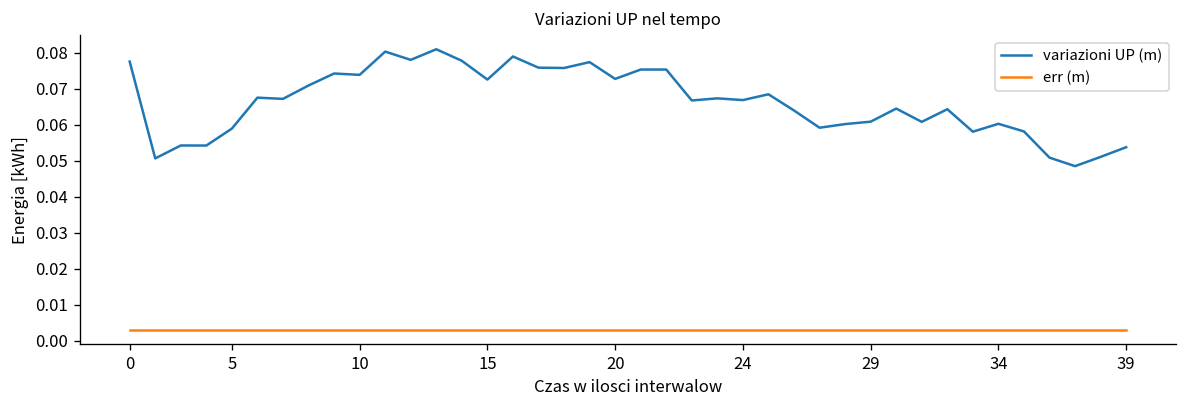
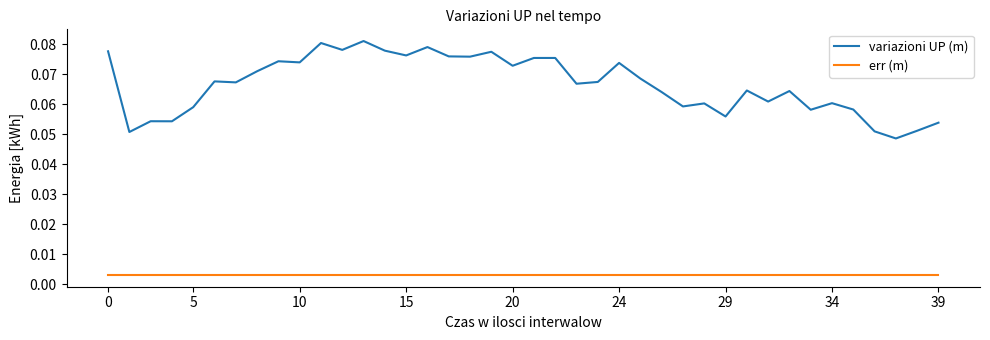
variazioni UP (m), 15: 0.073 -> 0.076
variazioni UP (m), 24: 0.067 -> 0.074
variazioni UP (m), 29: 0.061 -> 0.056
